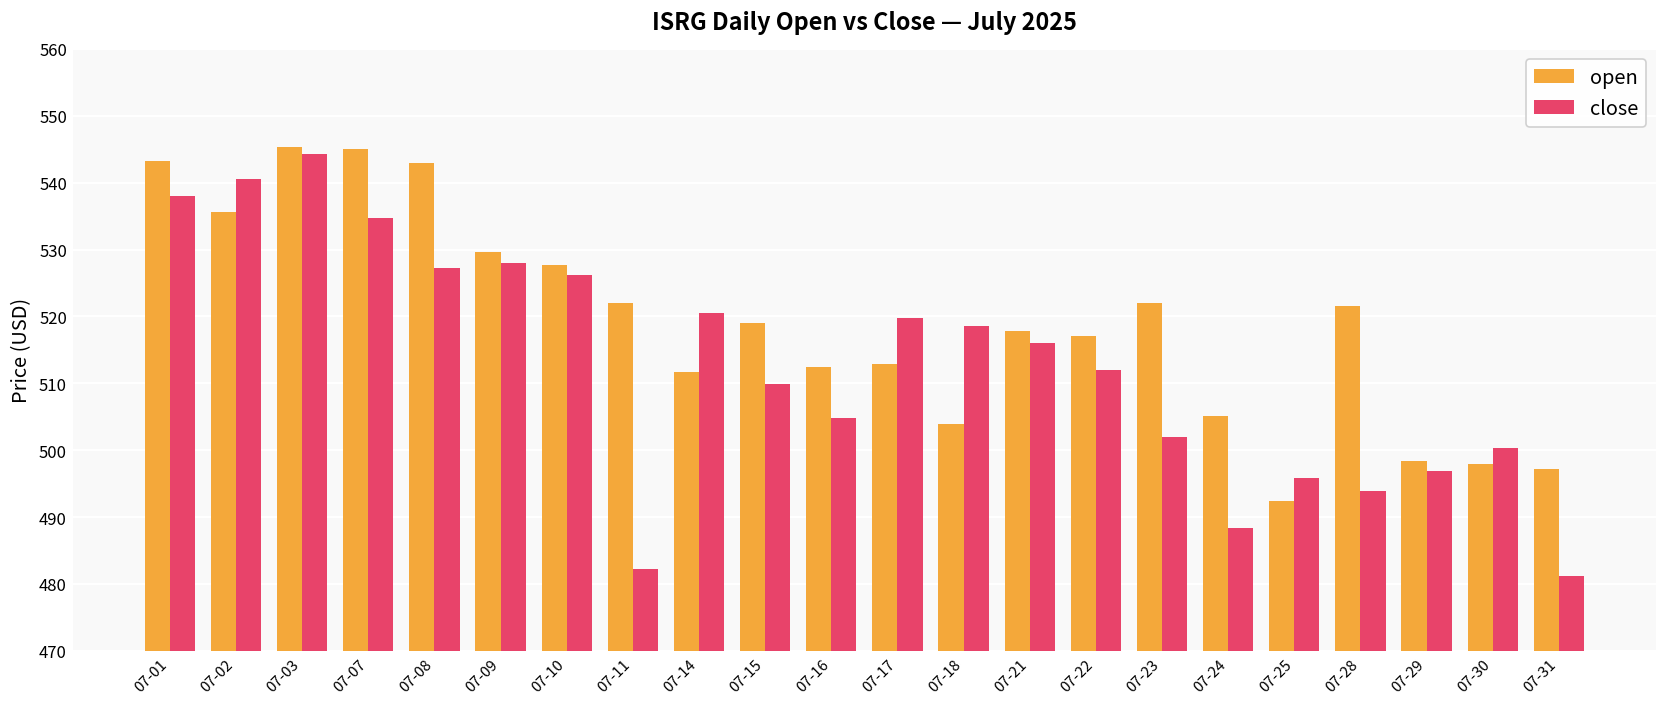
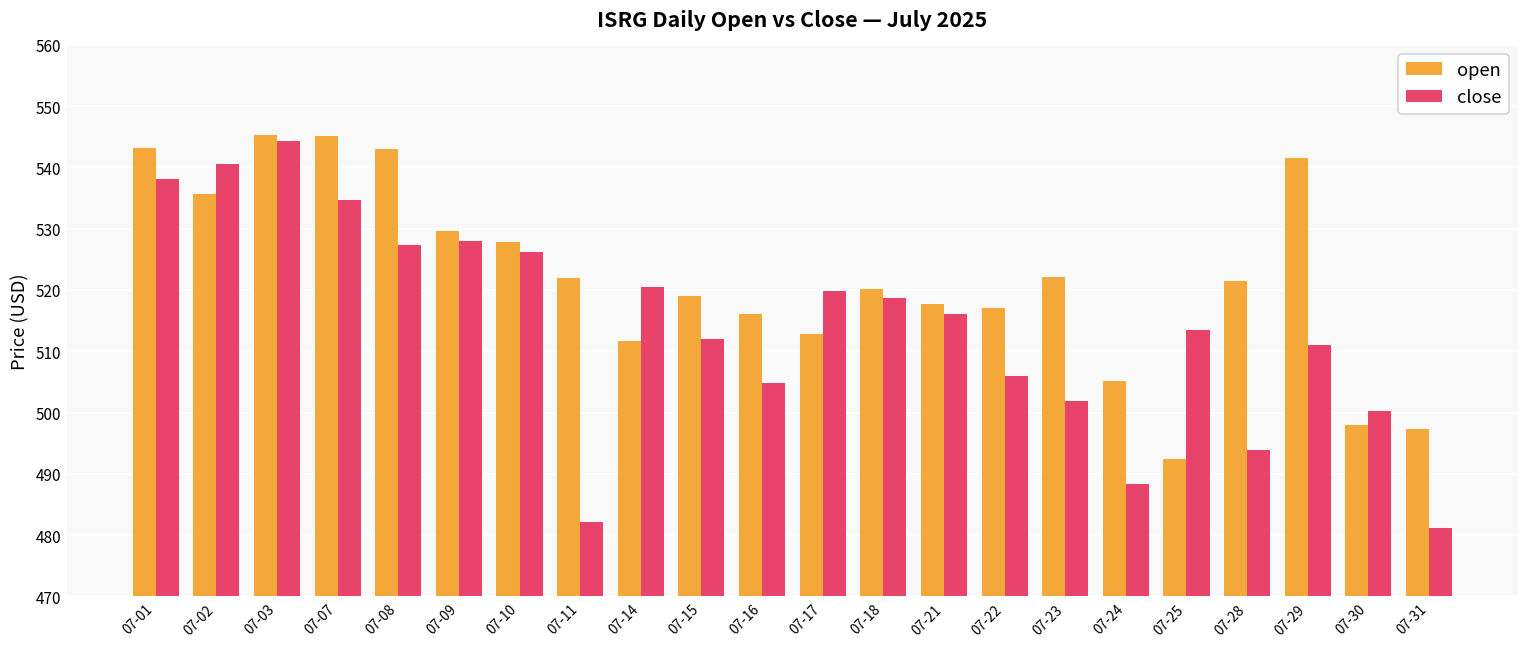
close, 07-15: 510 -> 512
open, 07-16: 513 -> 516
open, 07-18: 504 -> 520
close, 07-22: 512 -> 506
close, 07-25: 496 -> 513
open, 07-29: 498 -> 541
close, 07-29: 497 -> 511
